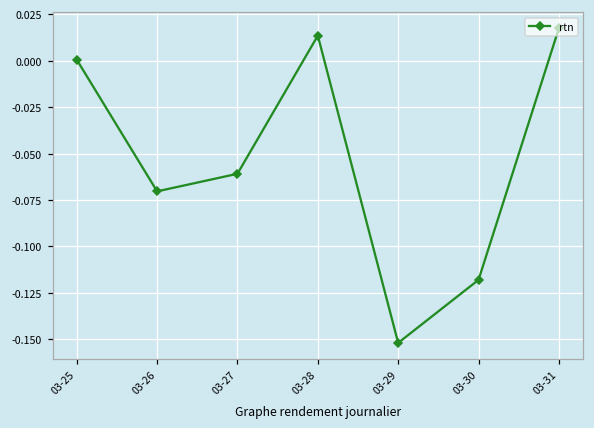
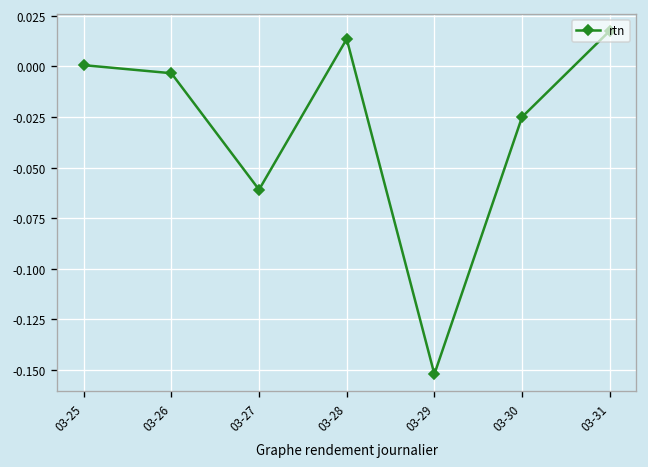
03-26: -0.070 -> -0.003
03-30: -0.118 -> -0.025
